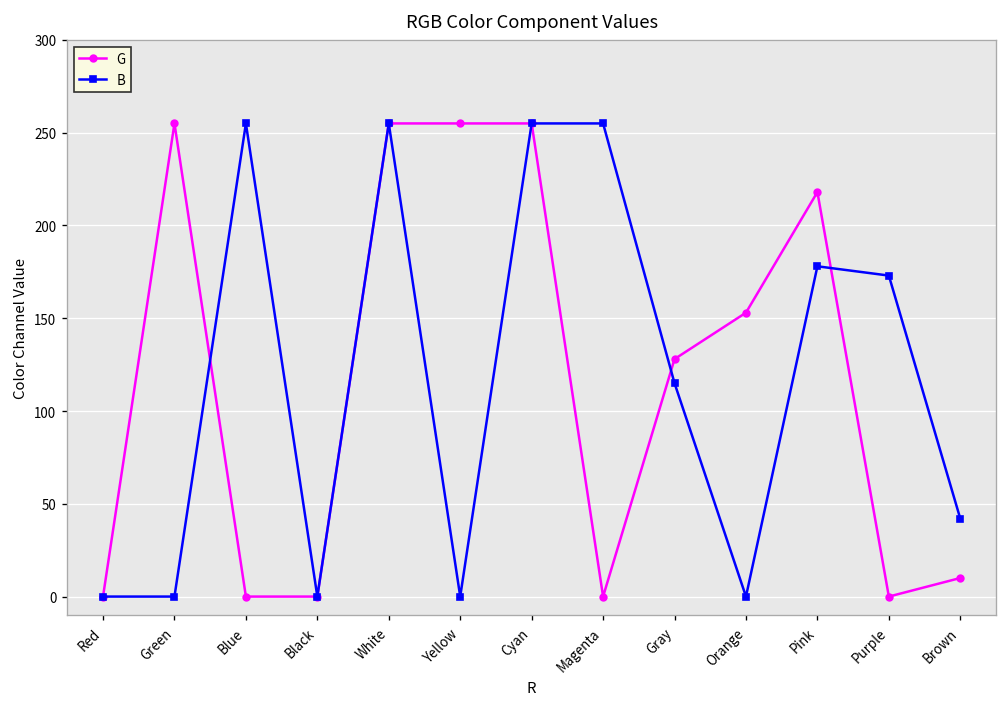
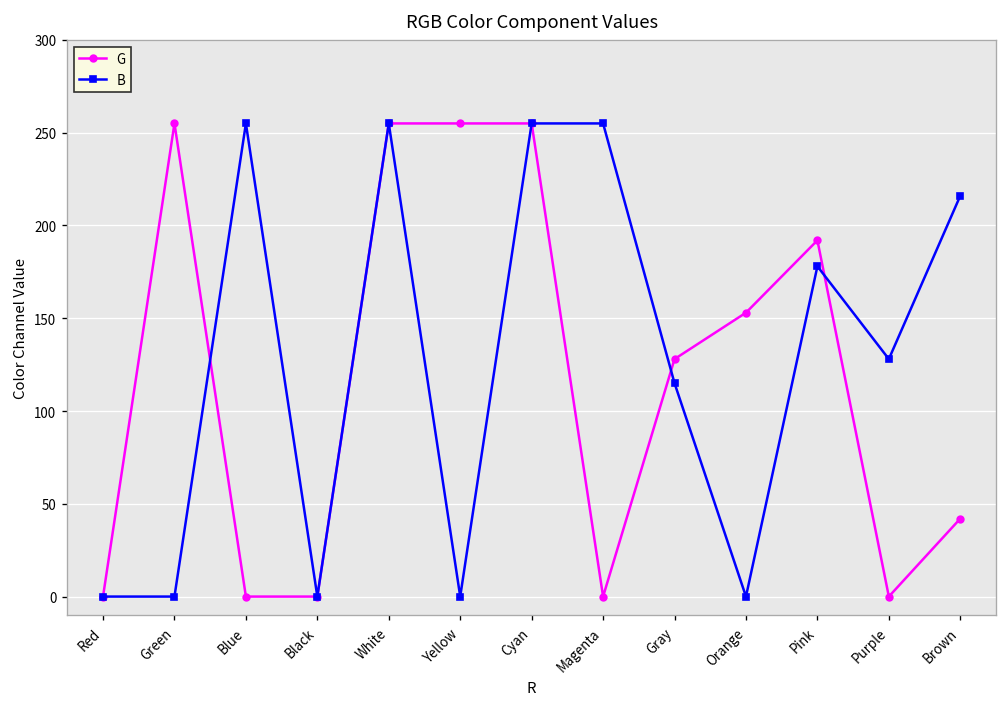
G, Pink: 218 -> 192
B, Purple: 173 -> 128
G, Brown: 10 -> 42
B, Brown: 42 -> 216
